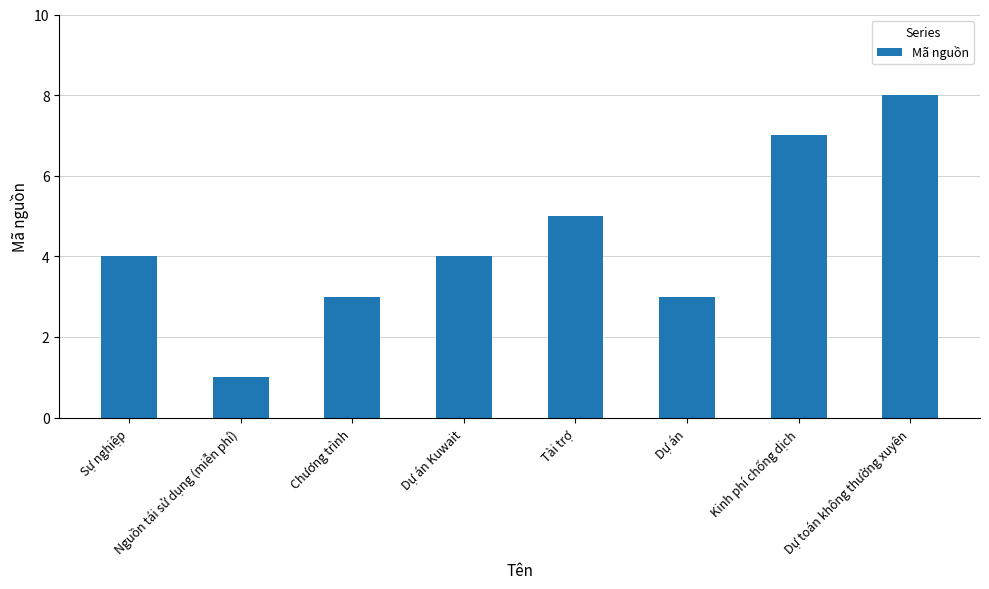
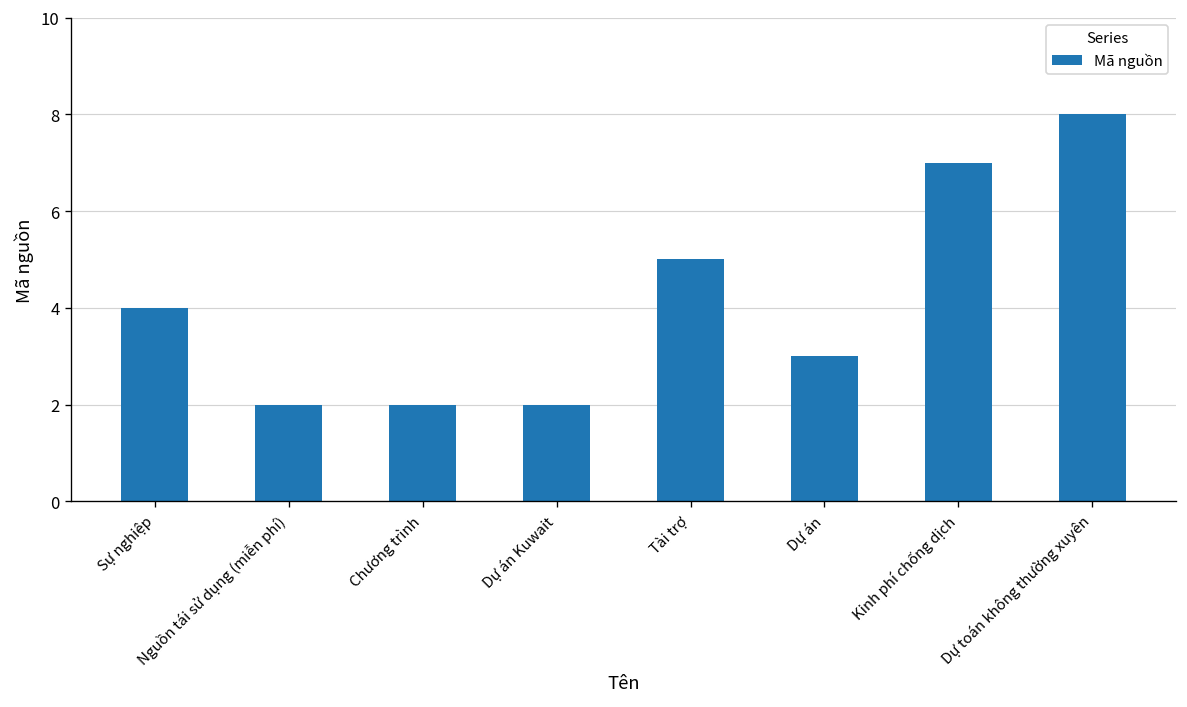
Nguồn tái sử dụng (miễn phí): 1 -> 2
Chương trình: 3 -> 2
Dự án Kuwait: 4 -> 2
